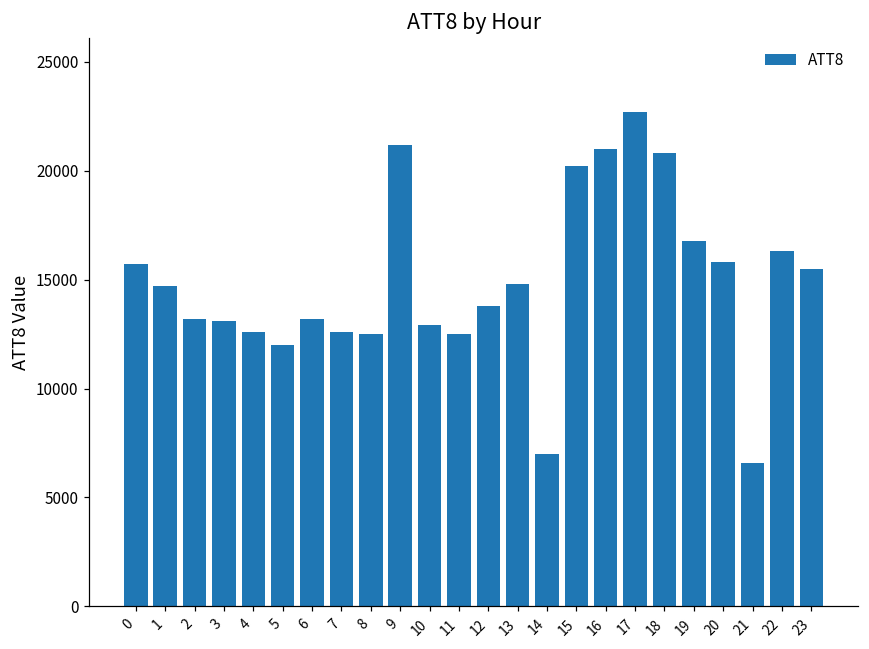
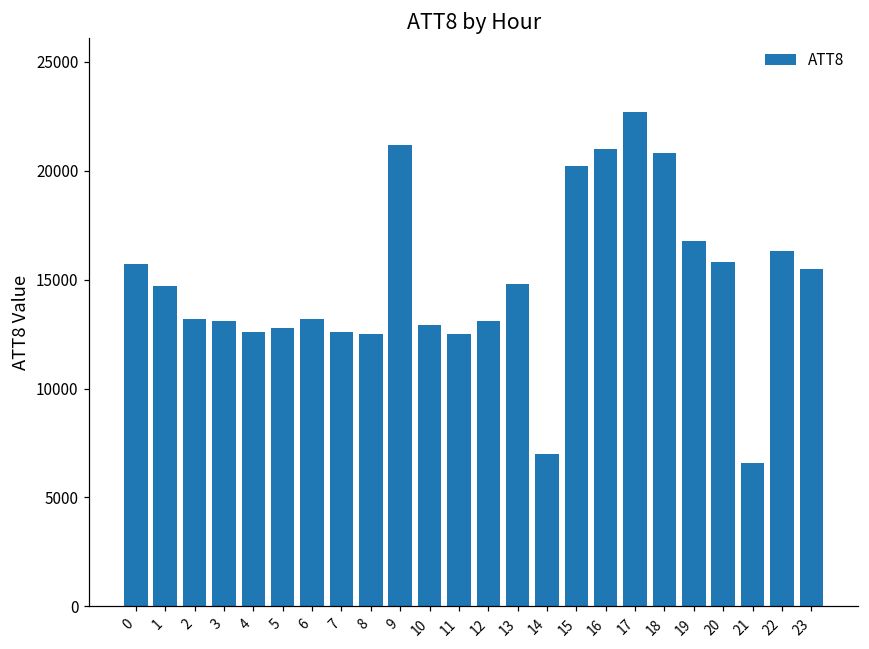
5: 12000 -> 12800
12: 13800 -> 13100
